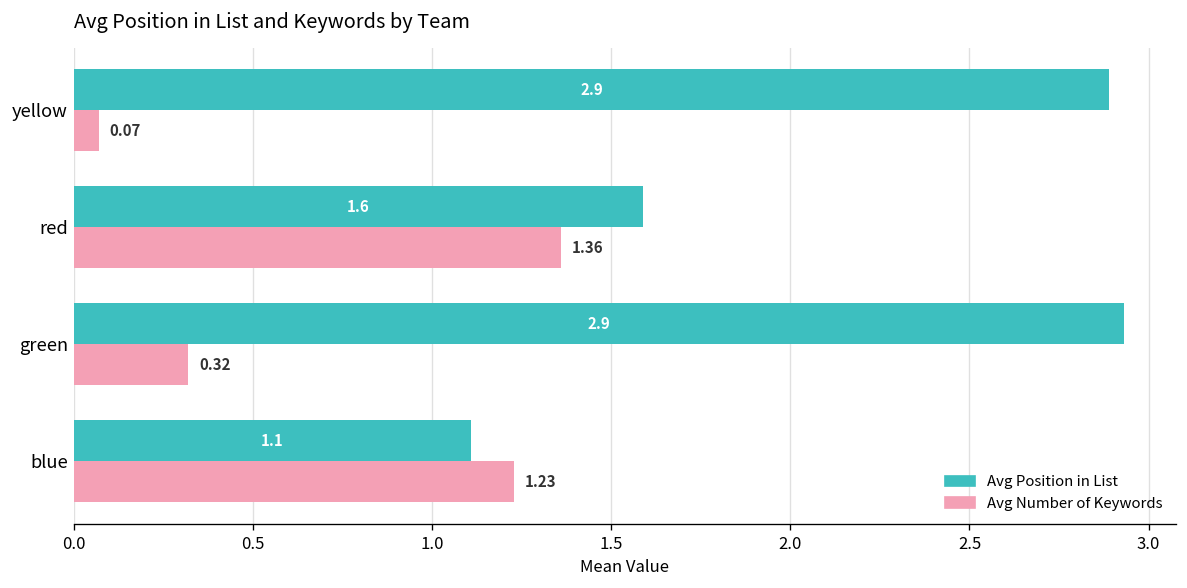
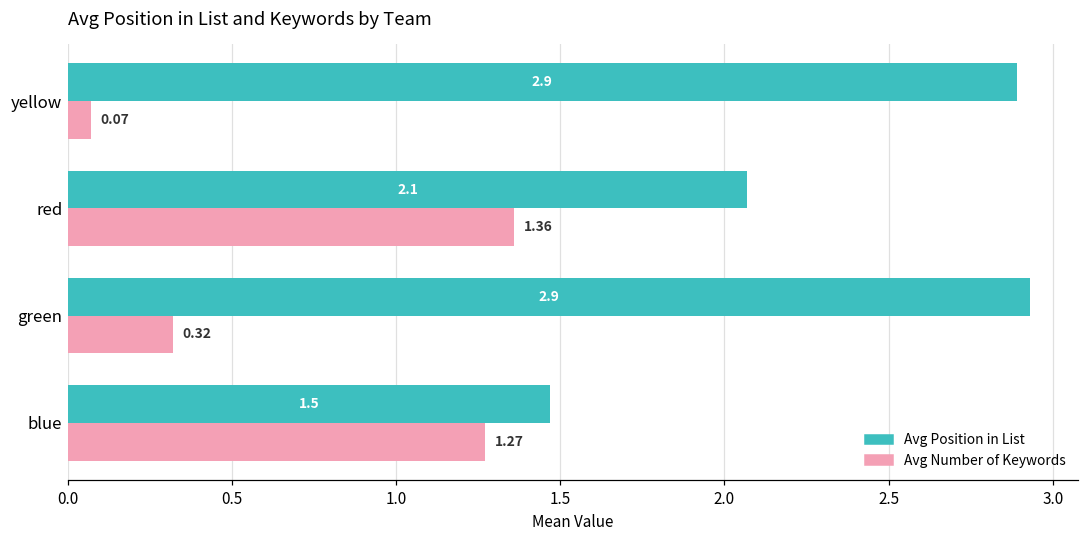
Avg Position in List, red: 1.6 -> 2.1
Avg Position in List, blue: 1.1 -> 1.5
Avg Number of Keywords, blue: 1.23 -> 1.27
